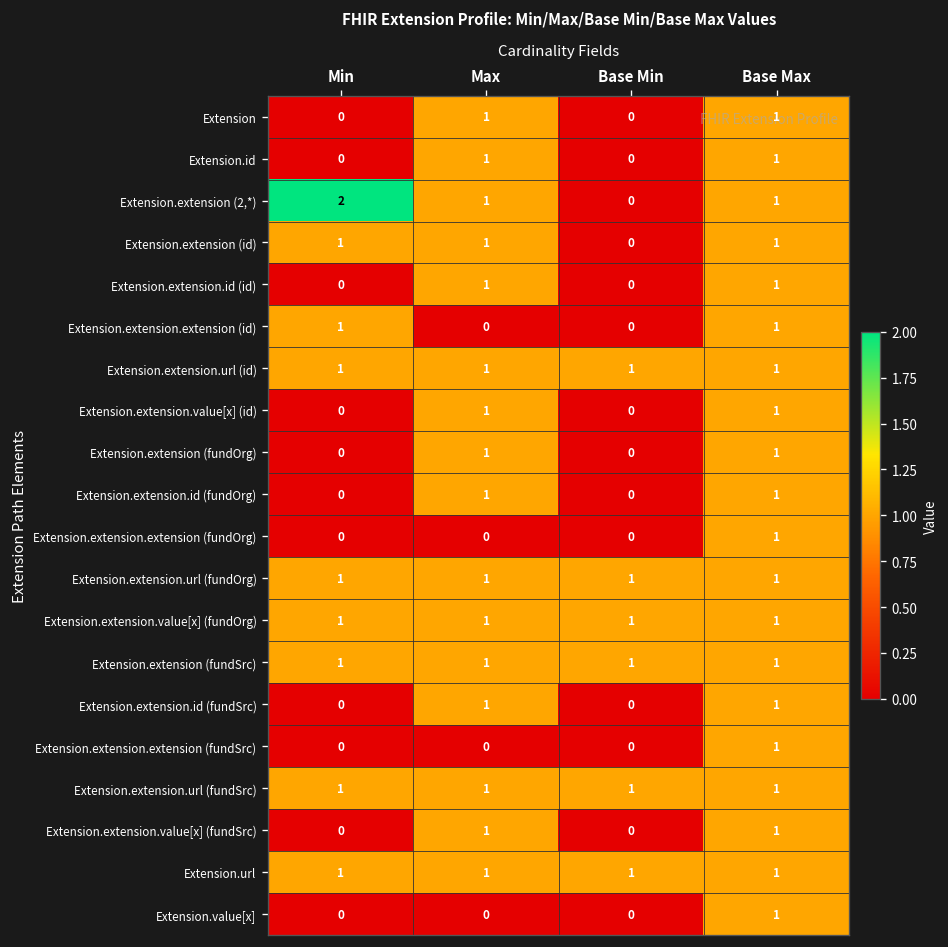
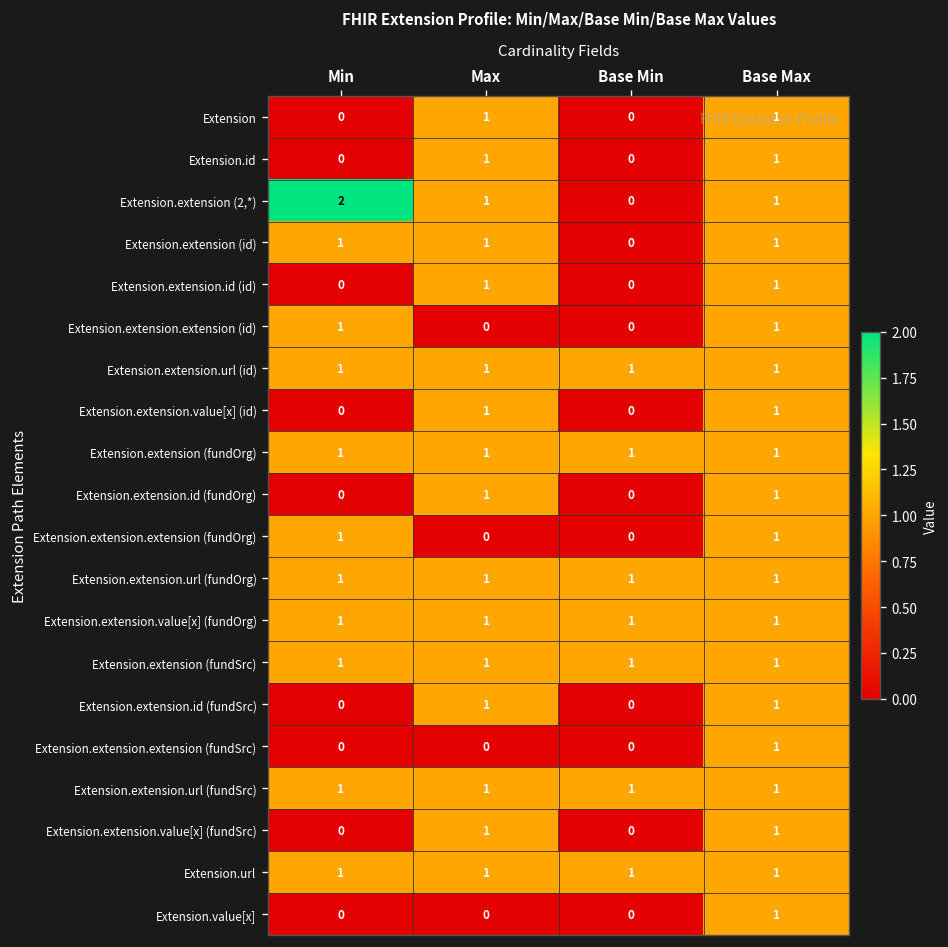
Extension.extension (fundOrg), Min: 0 -> 1
Extension.extension (fundOrg), Base Min: 0 -> 1
Extension.extension.extension (fundOrg), Min: 0 -> 1
